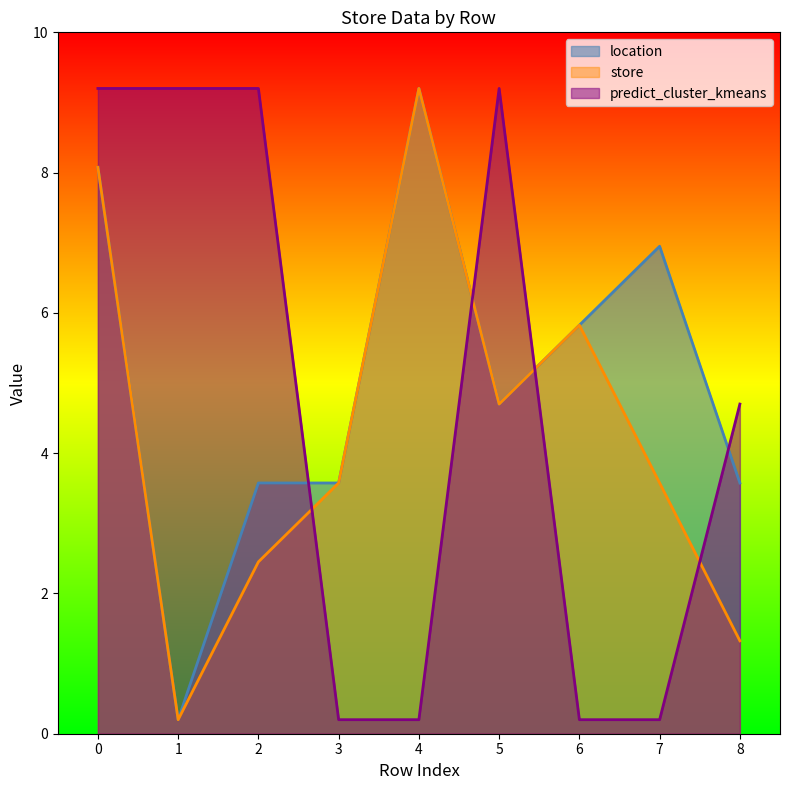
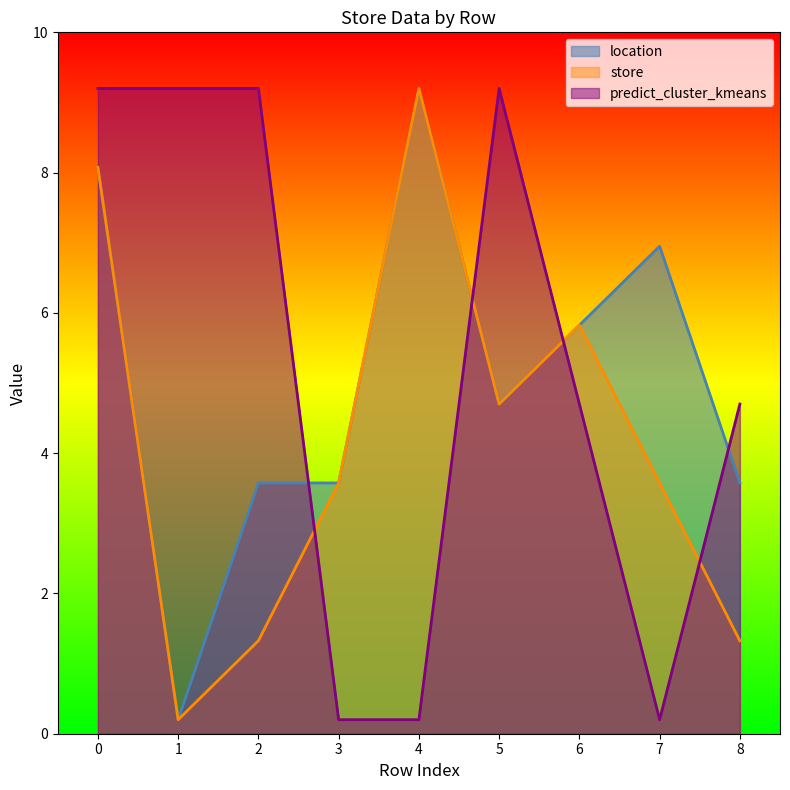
store, 2: 2.5 -> 1.3
predict_cluster_kmeans, 6: 0.2 -> 4.7
